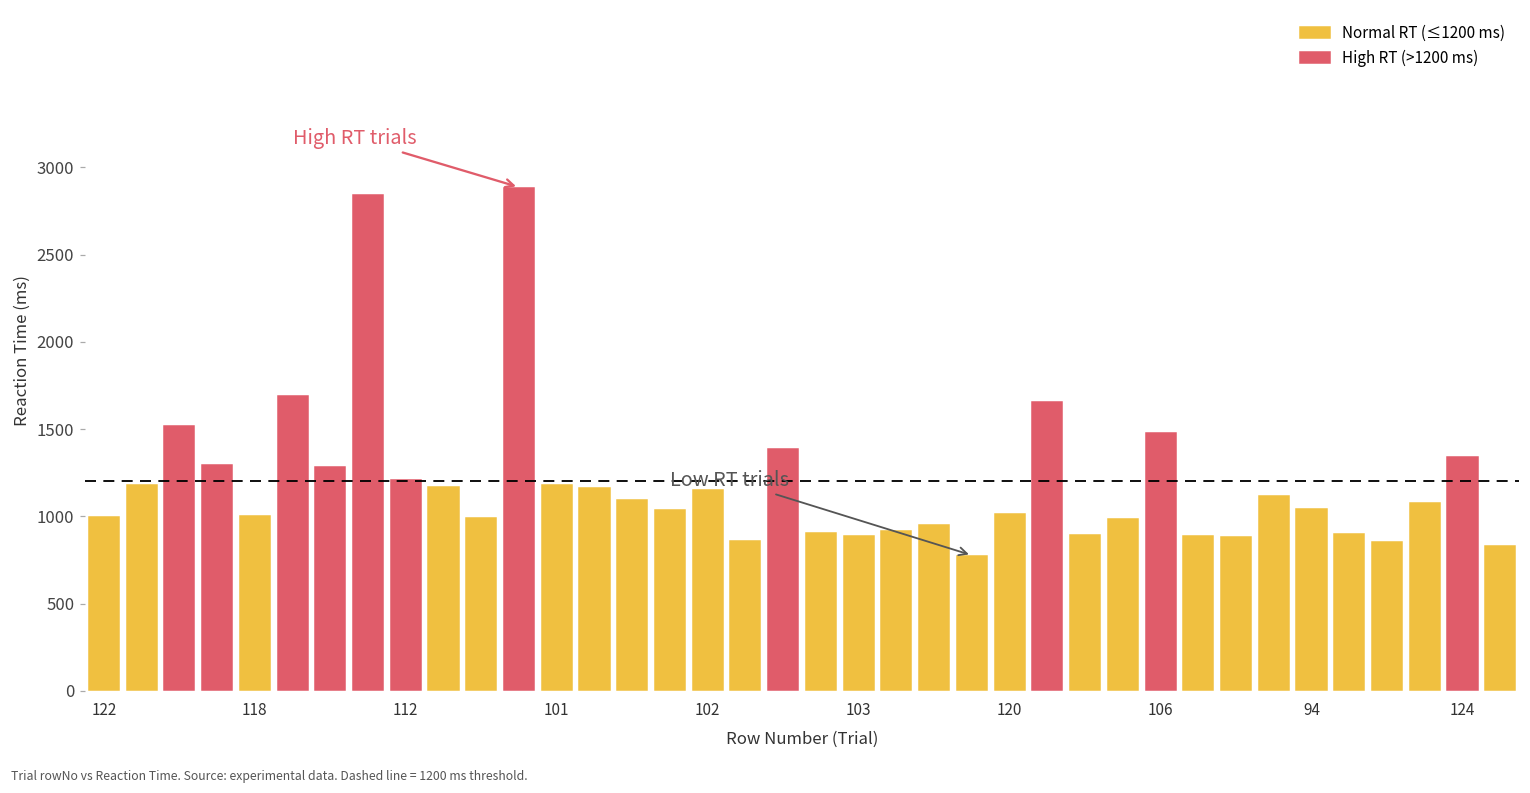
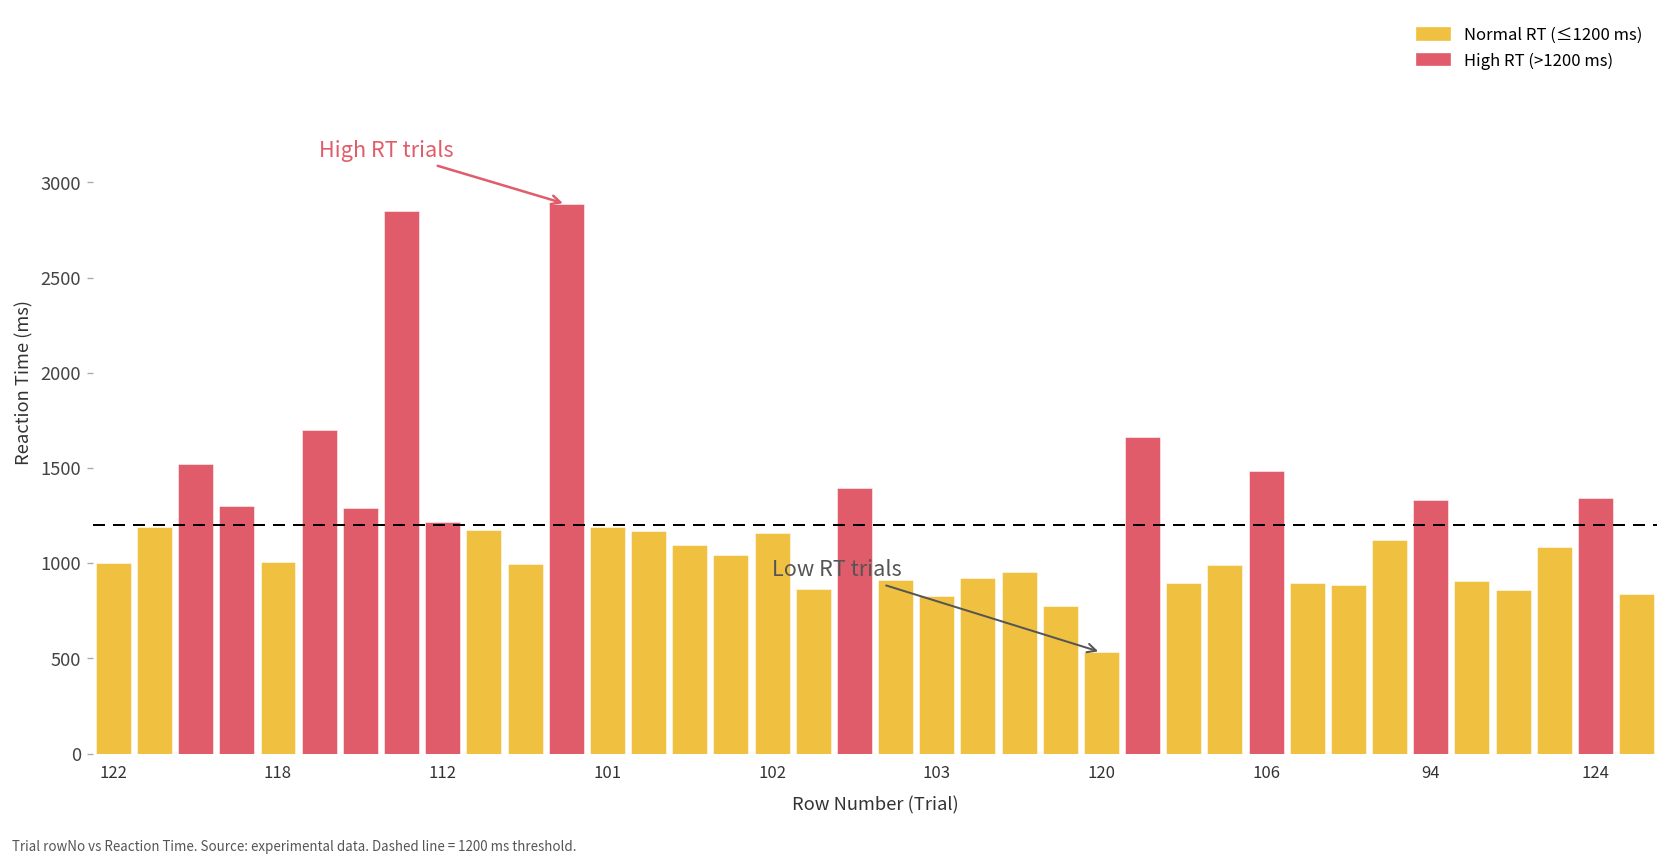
103: 890 -> 830
120: 1020 -> 530
94: 1050 -> 1330
